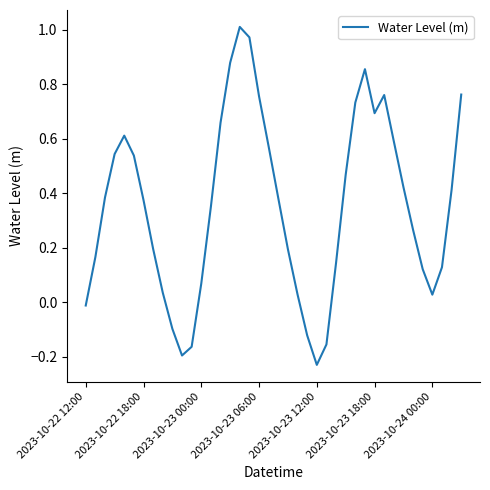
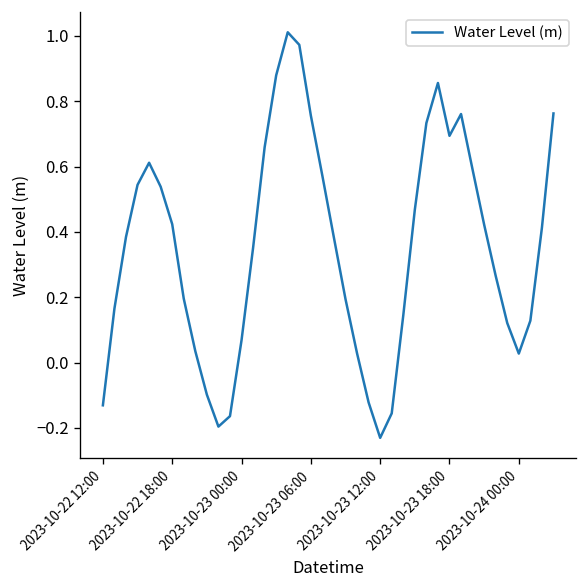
2023-10-22 12:00: -0.01 -> -0.13
2023-10-22 18:00: 0.37 -> 0.42
